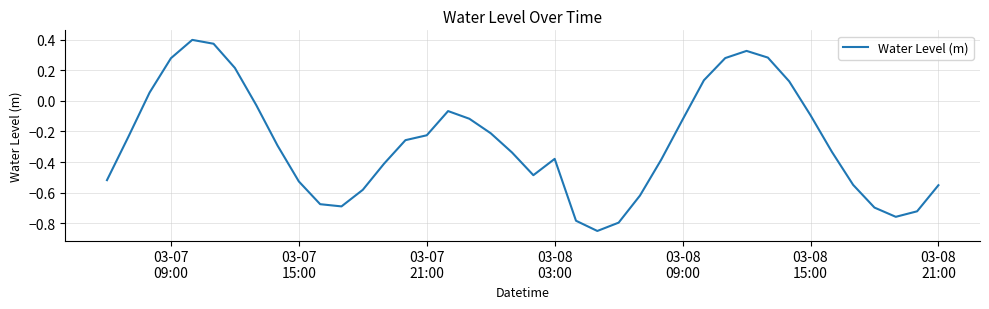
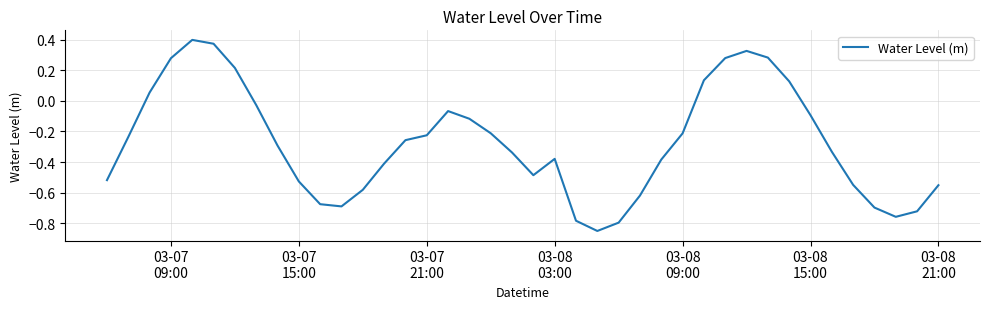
03-08 09:00: -0.12 -> -0.21
